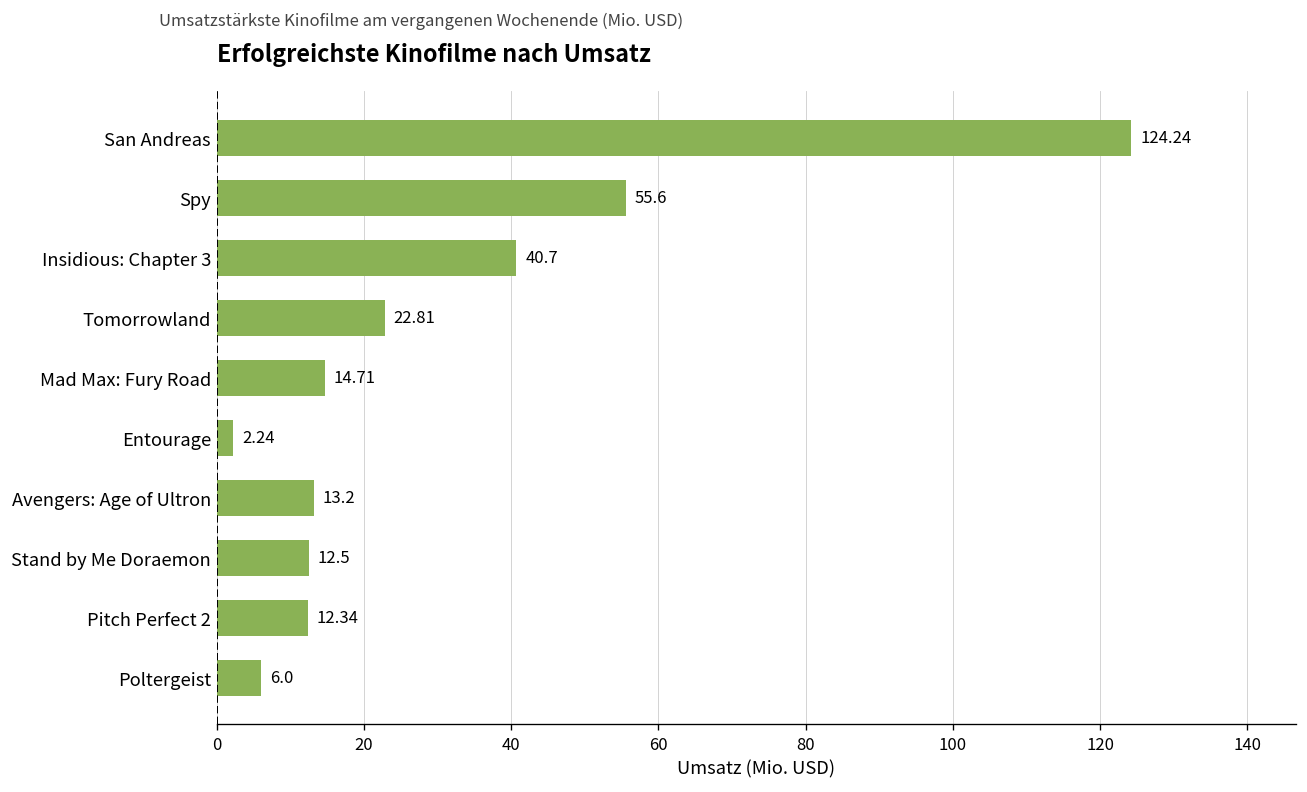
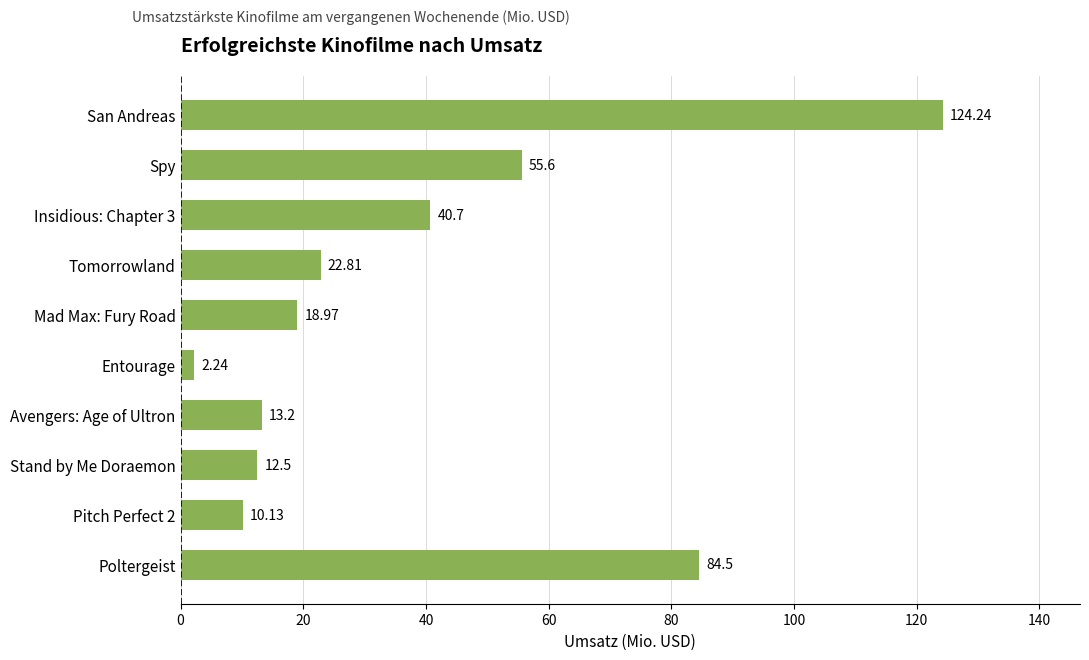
Mad Max: Fury Road: 14.71 -> 18.97
Pitch Perfect 2: 12.34 -> 10.13
Poltergeist: 6.0 -> 84.5
